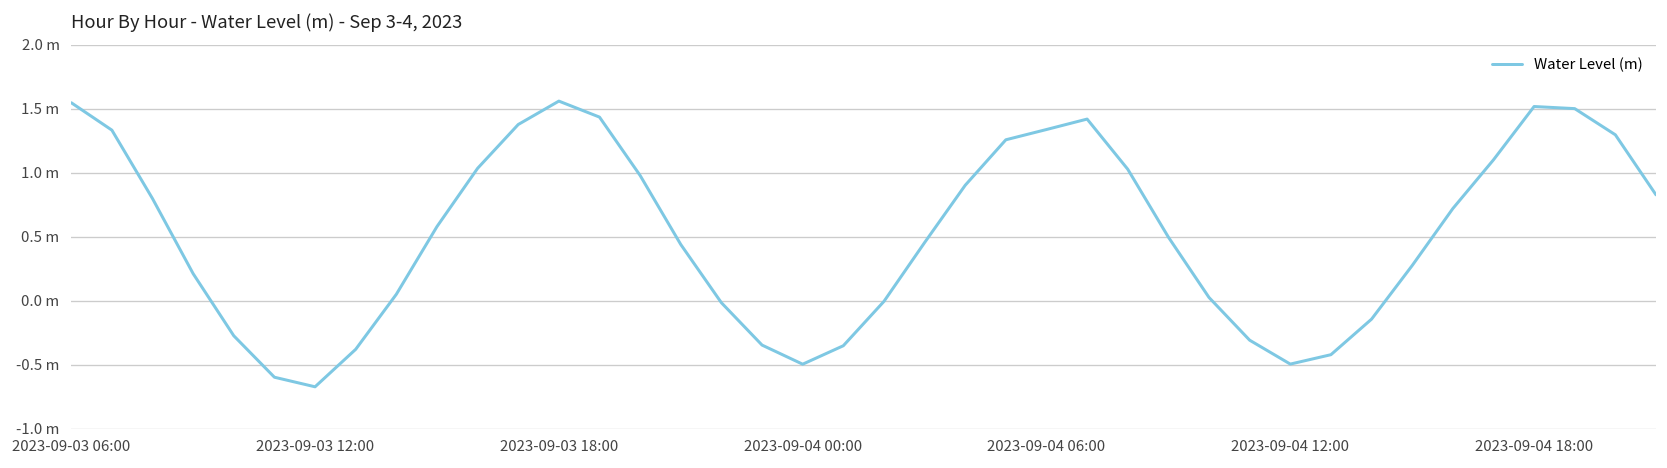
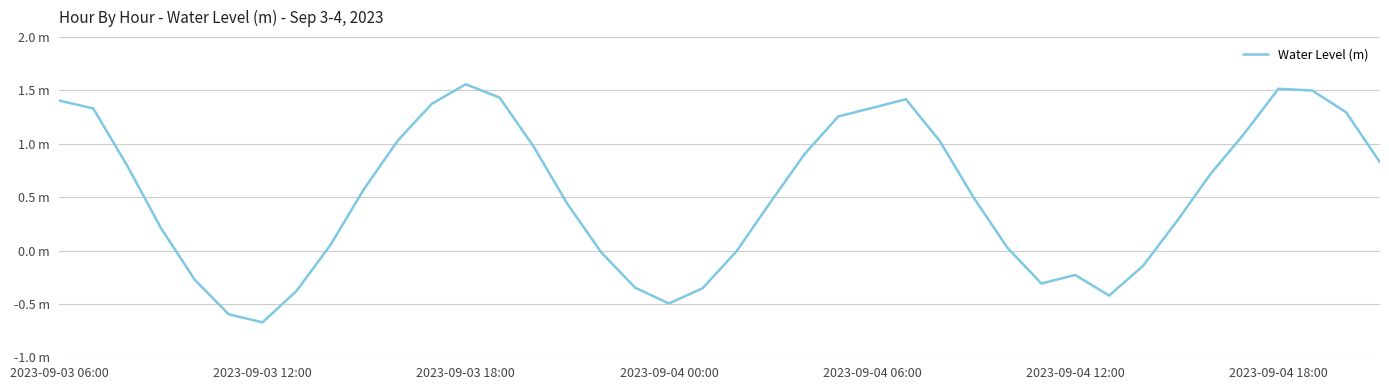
2023-09-03 06:00: 1.55 m -> 1.40 m
2023-09-04 12:00: -0.50 m -> -0.23 m
